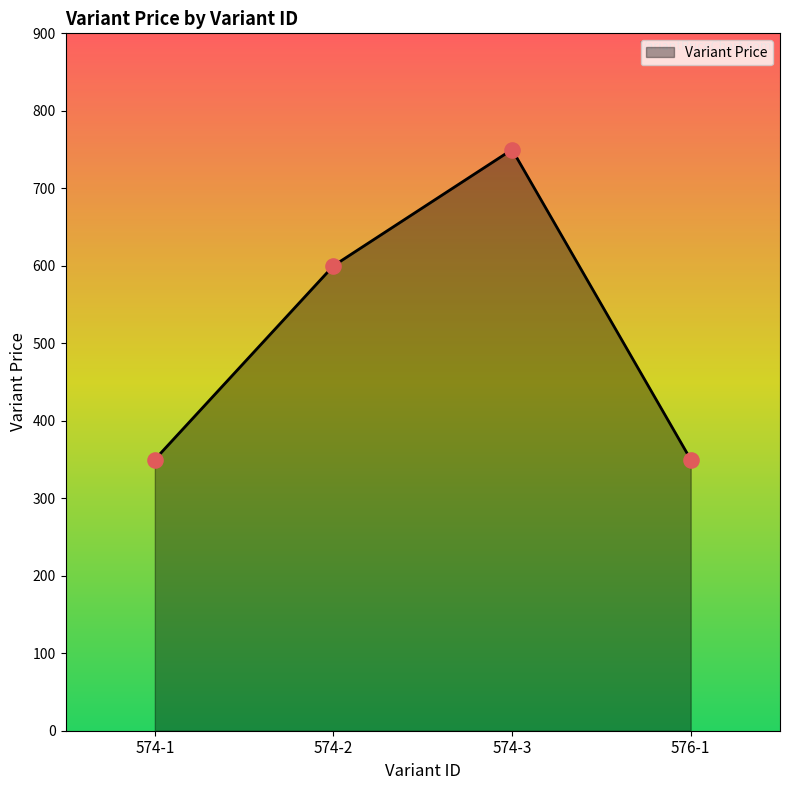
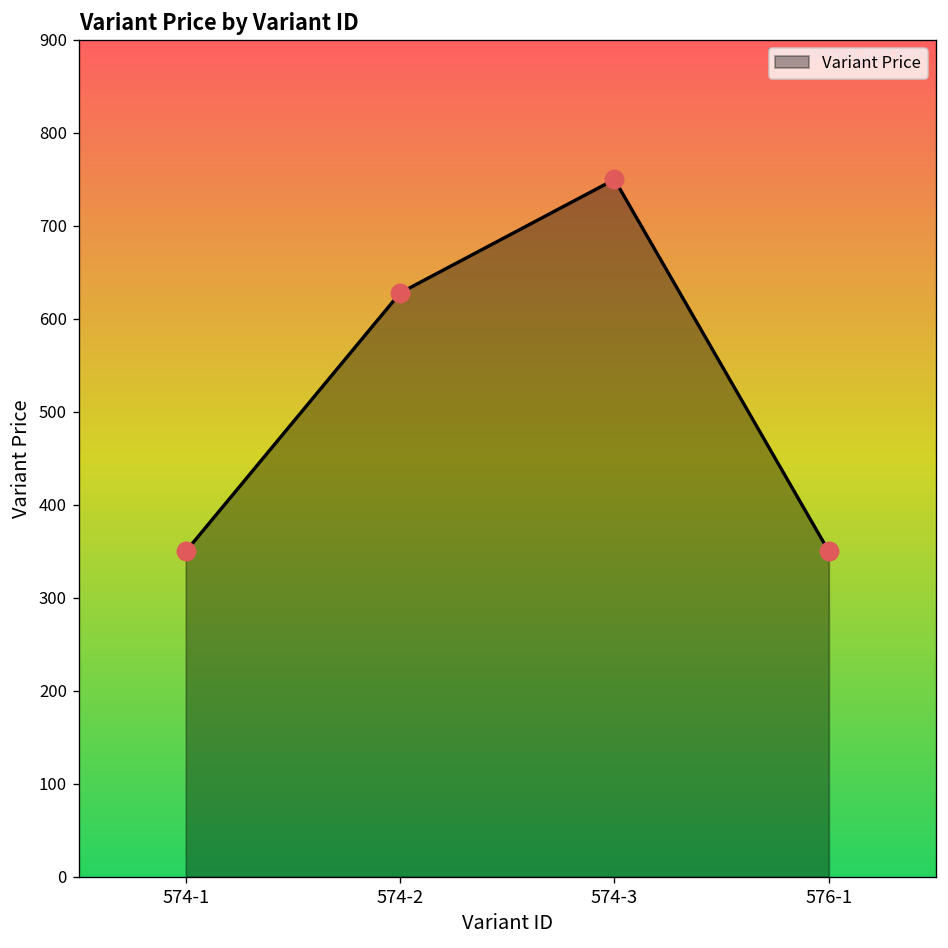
574-2: 600 -> 630
